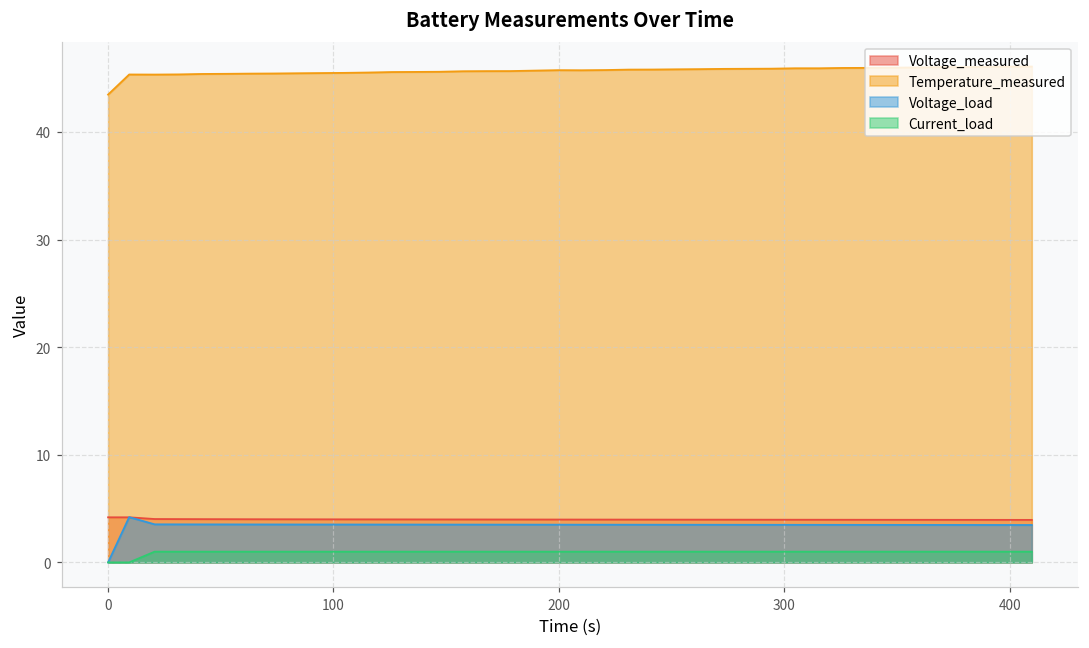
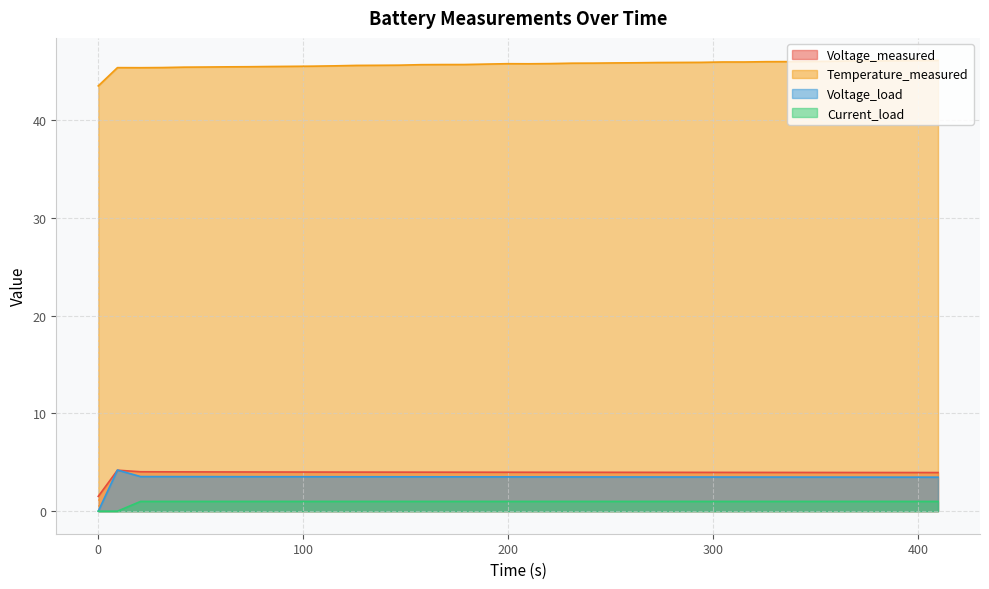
Voltage_measured, 0: 4 -> 2
